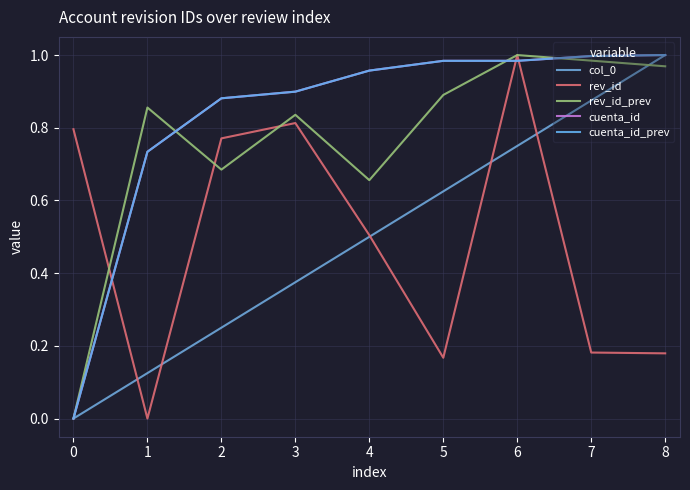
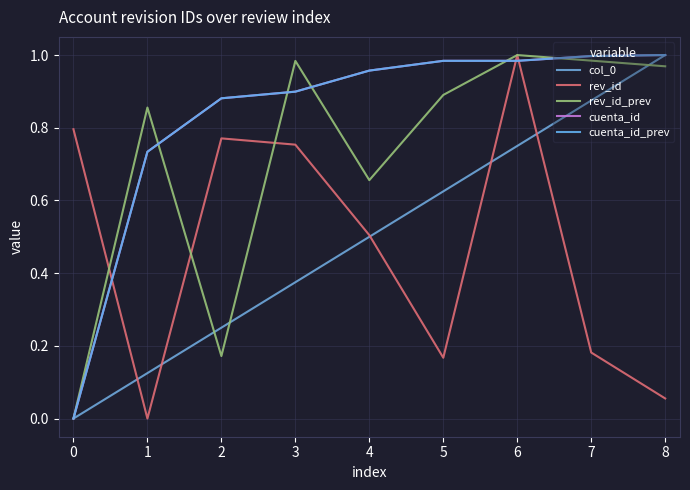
rev_id_prev, 2: 0.68 -> 0.17
rev_id, 3: 0.81 -> 0.75
rev_id_prev, 3: 0.84 -> 0.98
rev_id, 8: 0.18 -> 0.06
